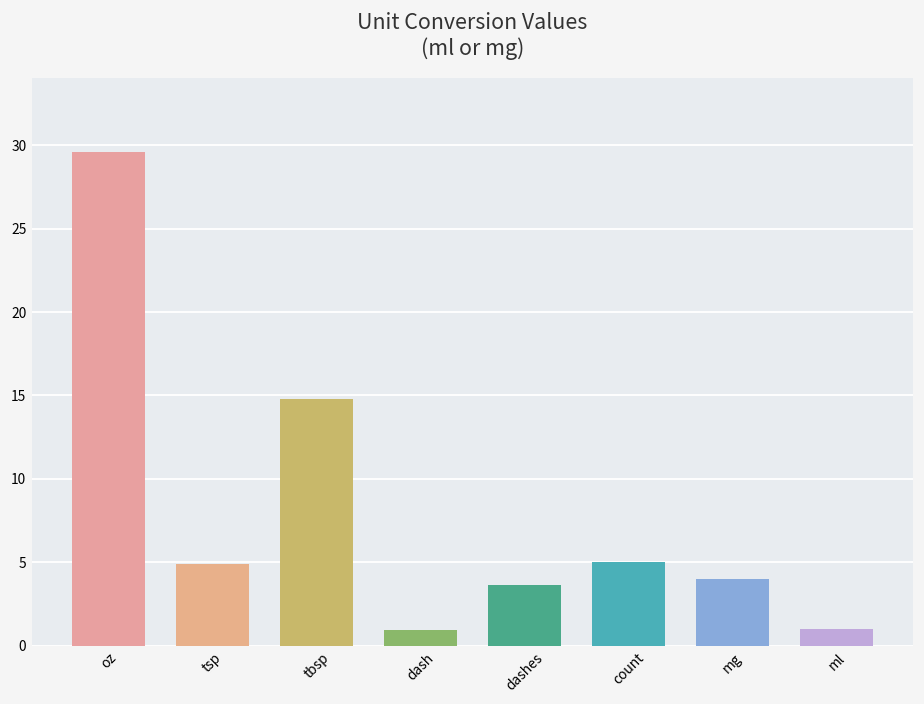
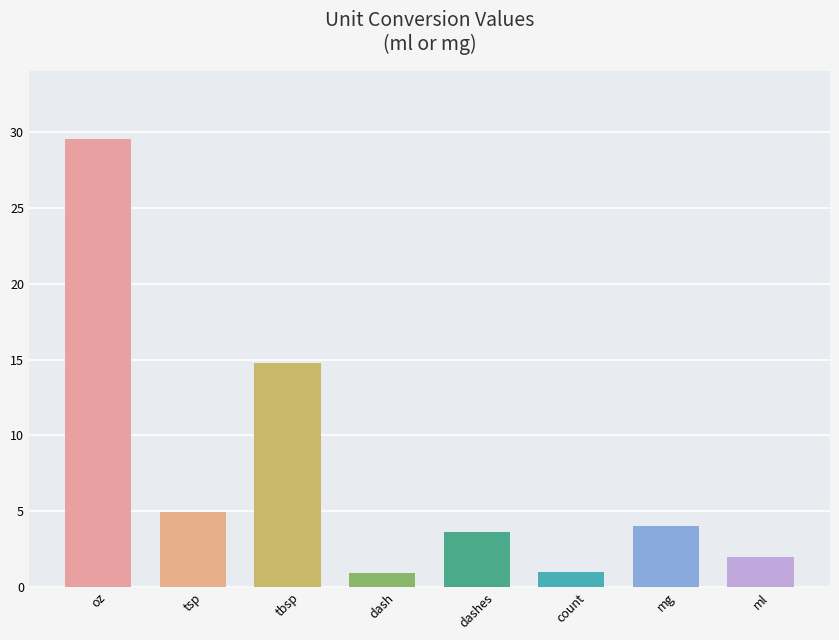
count: 5 -> 1
ml: 1 -> 2
